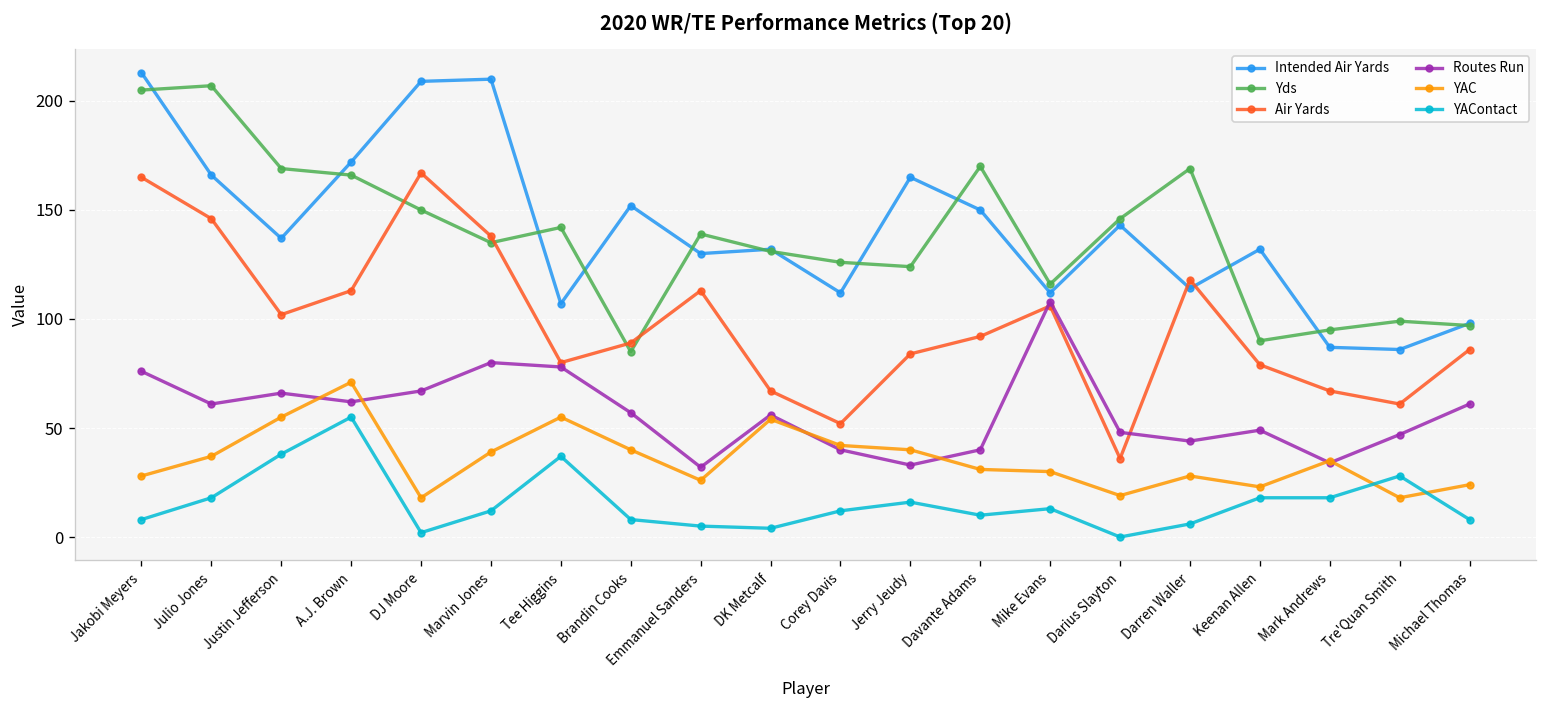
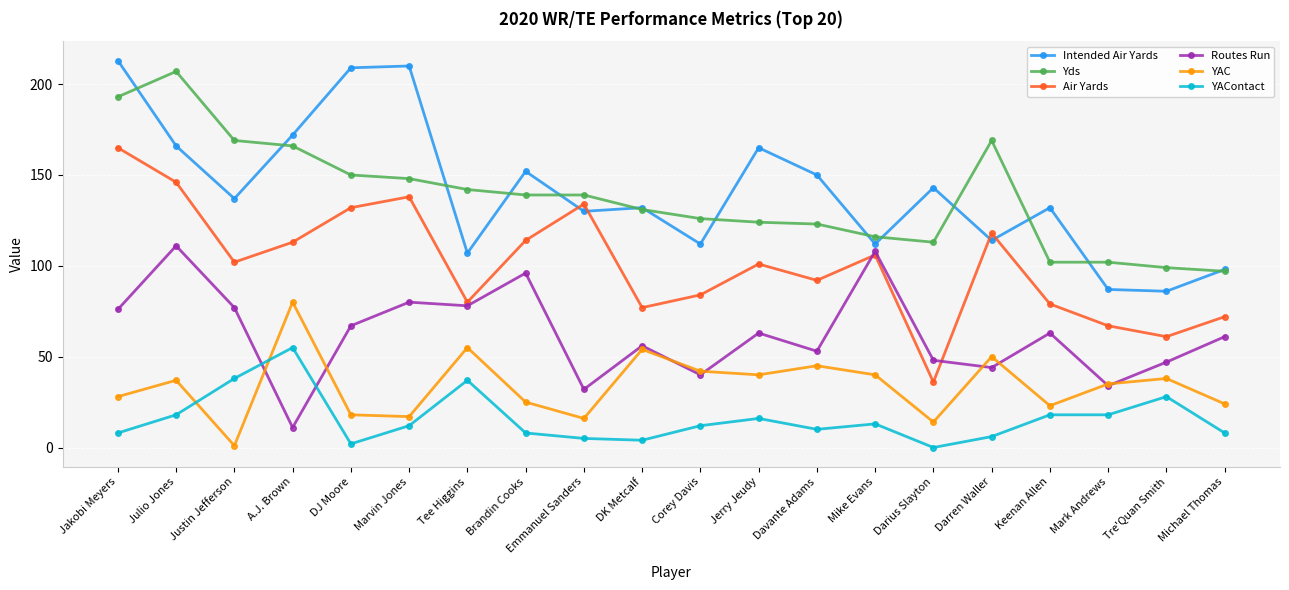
Yds, Jakobi Meyers: 205 -> 193
Routes Run, Julio Jones: 61 -> 111
Routes Run, Justin Jefferson: 66 -> 77
YAC, Justin Jefferson: 55 -> 1
Routes Run, A.J. Brown: 62 -> 11
YAC, A.J. Brown: 71 -> 80
Air Yards, DJ Moore: 167 -> 132
Yds, Marvin Jones: 135 -> 148
YAC, Marvin Jones: 39 -> 17
Yds, Brandin Cooks: 85 -> 139
Air Yards, Brandin Cooks: 89 -> 114
Routes Run, Brandin Cooks: 57 -> 96
YAC, Brandin Cooks: 40 -> 25
Air Yards, Emmanuel Sanders: 113 -> 134
YAC, Emmanuel Sanders: 26 -> 16
Air Yards, DK Metcalf: 67 -> 77
Air Yards, Corey Davis: 52 -> 84
Air Yards, Jerry Jeudy: 84 -> 101
Routes Run, Jerry Jeudy: 33 -> 63
Yds, Davante Adams: 170 -> 123
Routes Run, Davante Adams: 40 -> 53
YAC, Davante Adams: 31 -> 45
YAC, Mike Evans: 30 -> 40
Yds, Darius Slayton: 146 -> 113
YAC, Darius Slayton: 19 -> 14
YAC, Darren Waller: 28 -> 50
Yds, Keenan Allen: 90 -> 102
Routes Run, Keenan Allen: 49 -> 63
Yds, Mark Andrews: 95 -> 102
YAC, Tre'Quan Smith: 18 -> 38
Air Yards, Michael Thomas: 86 -> 72
